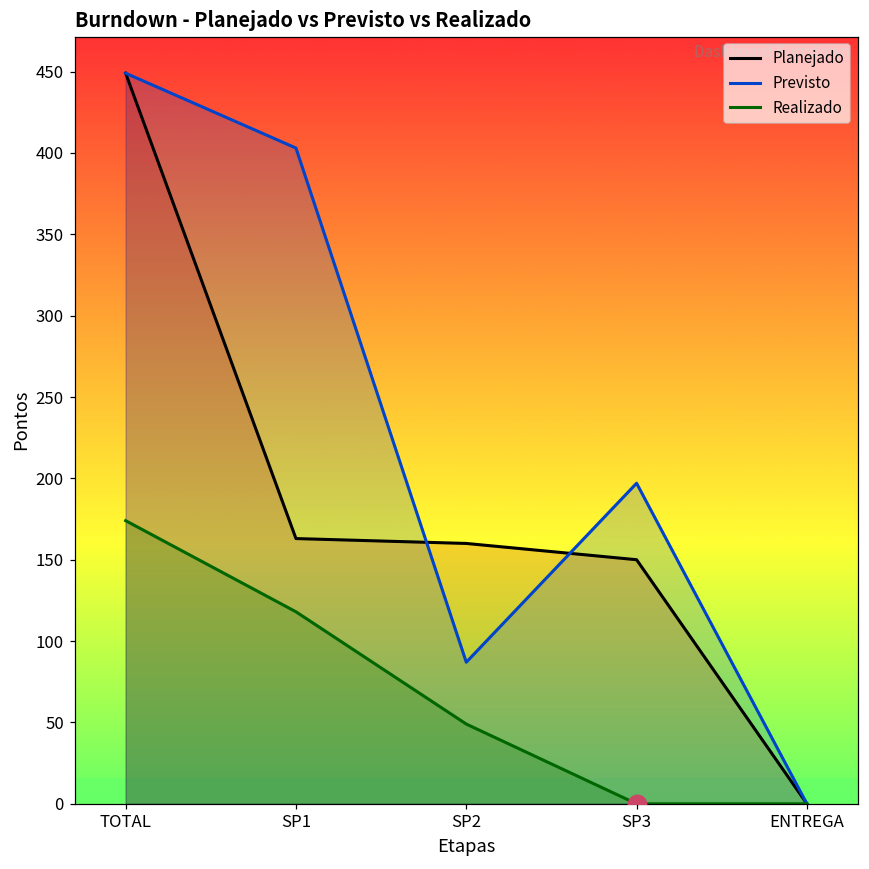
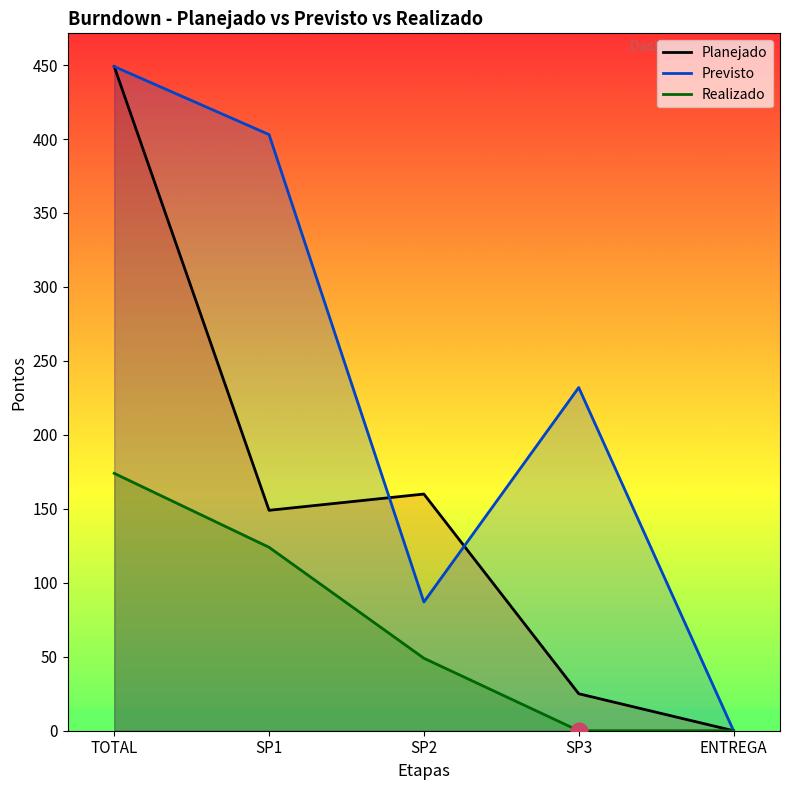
Planejado, SP1: 163 -> 149
Realizado, SP1: 118 -> 124
Planejado, SP3: 150 -> 25
Previsto, SP3: 197 -> 232
